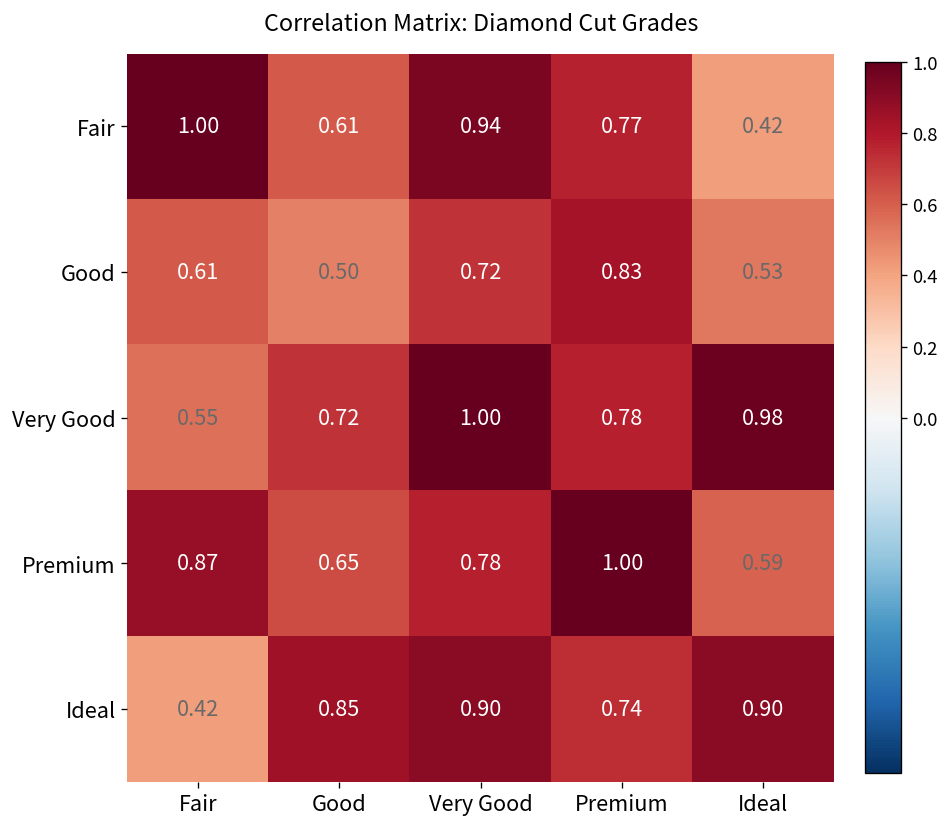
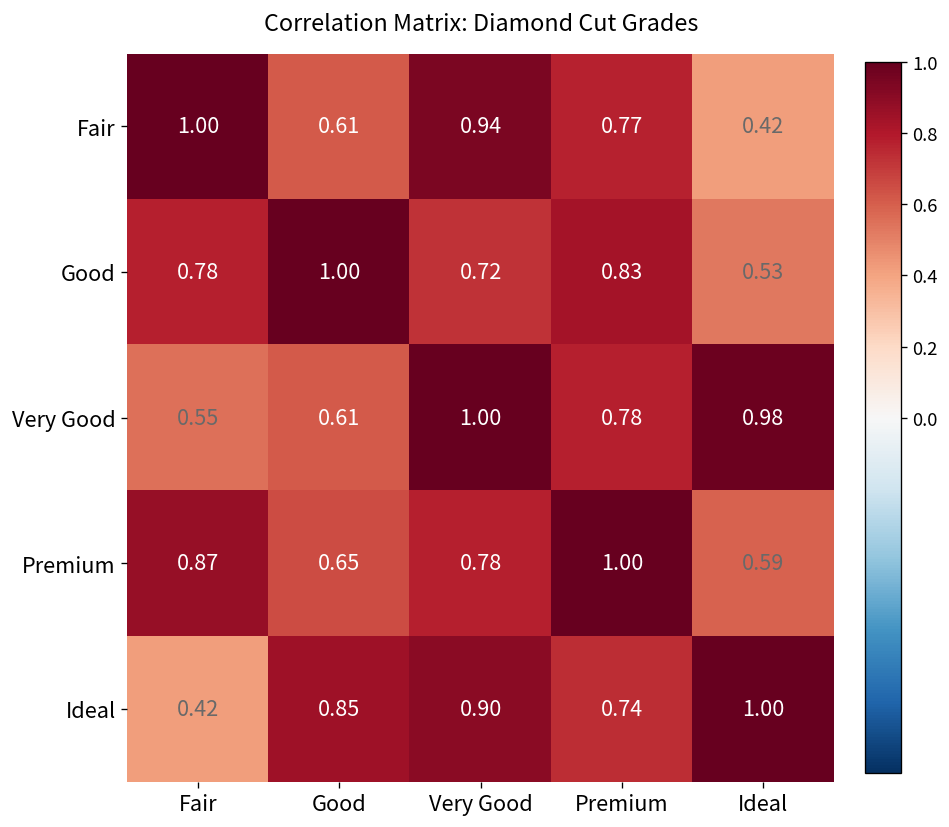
Good, Fair: 0.61 -> 0.78
Good, Good: 0.50 -> 1.00
Very Good, Good: 0.72 -> 0.61
Ideal, Ideal: 0.90 -> 1.00
